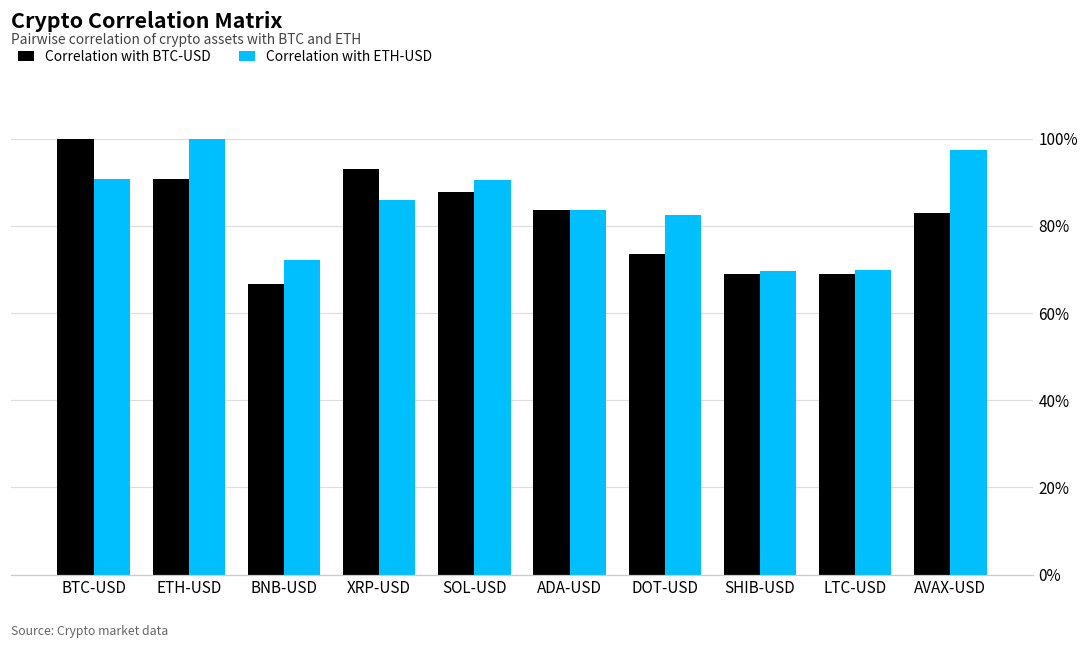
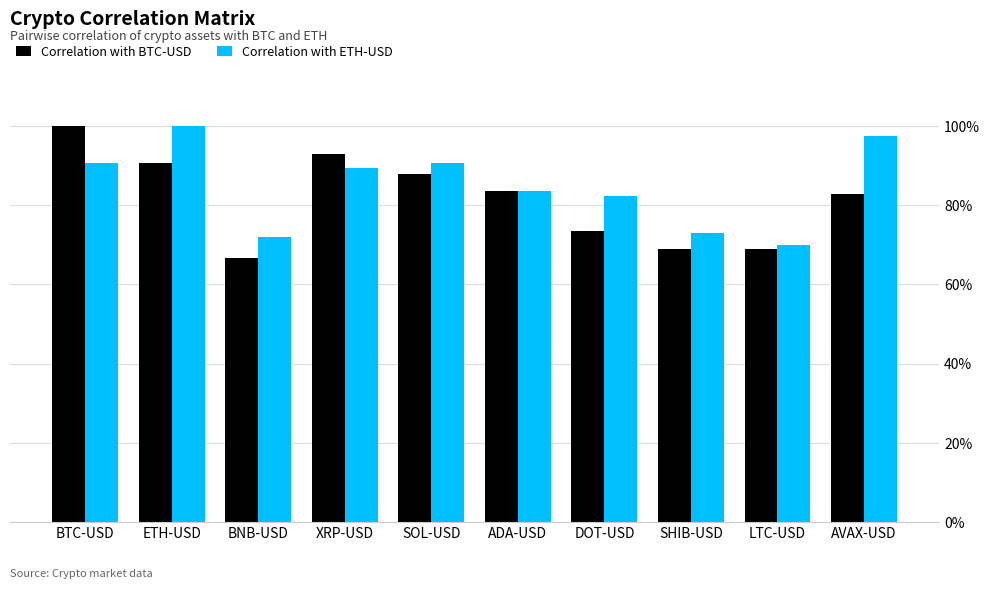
Correlation with ETH-USD, XRP-USD: 86% -> 89%
Correlation with ETH-USD, SHIB-USD: 70% -> 73%
